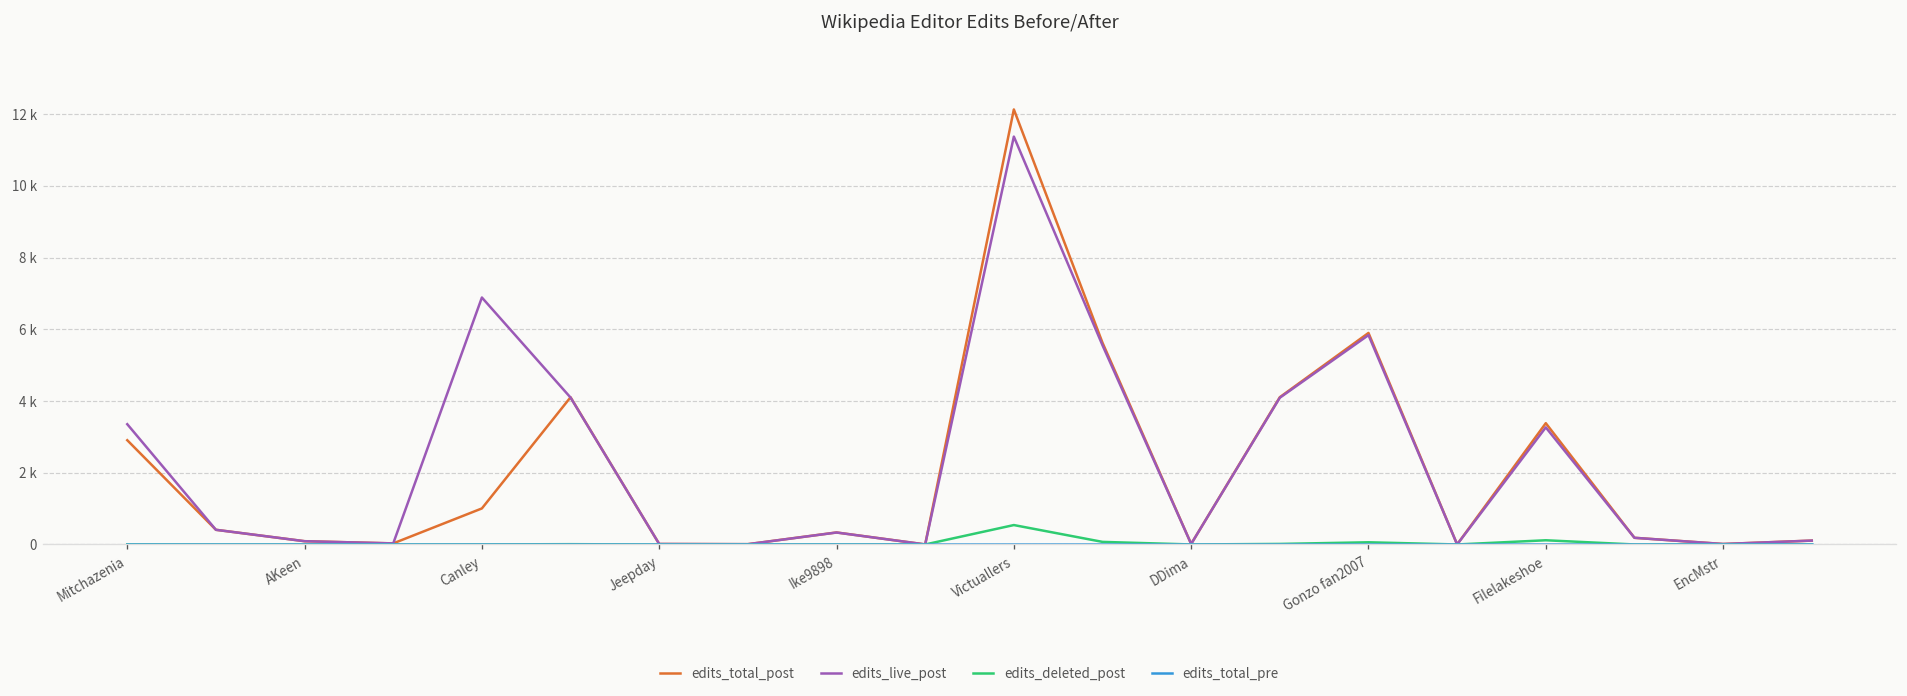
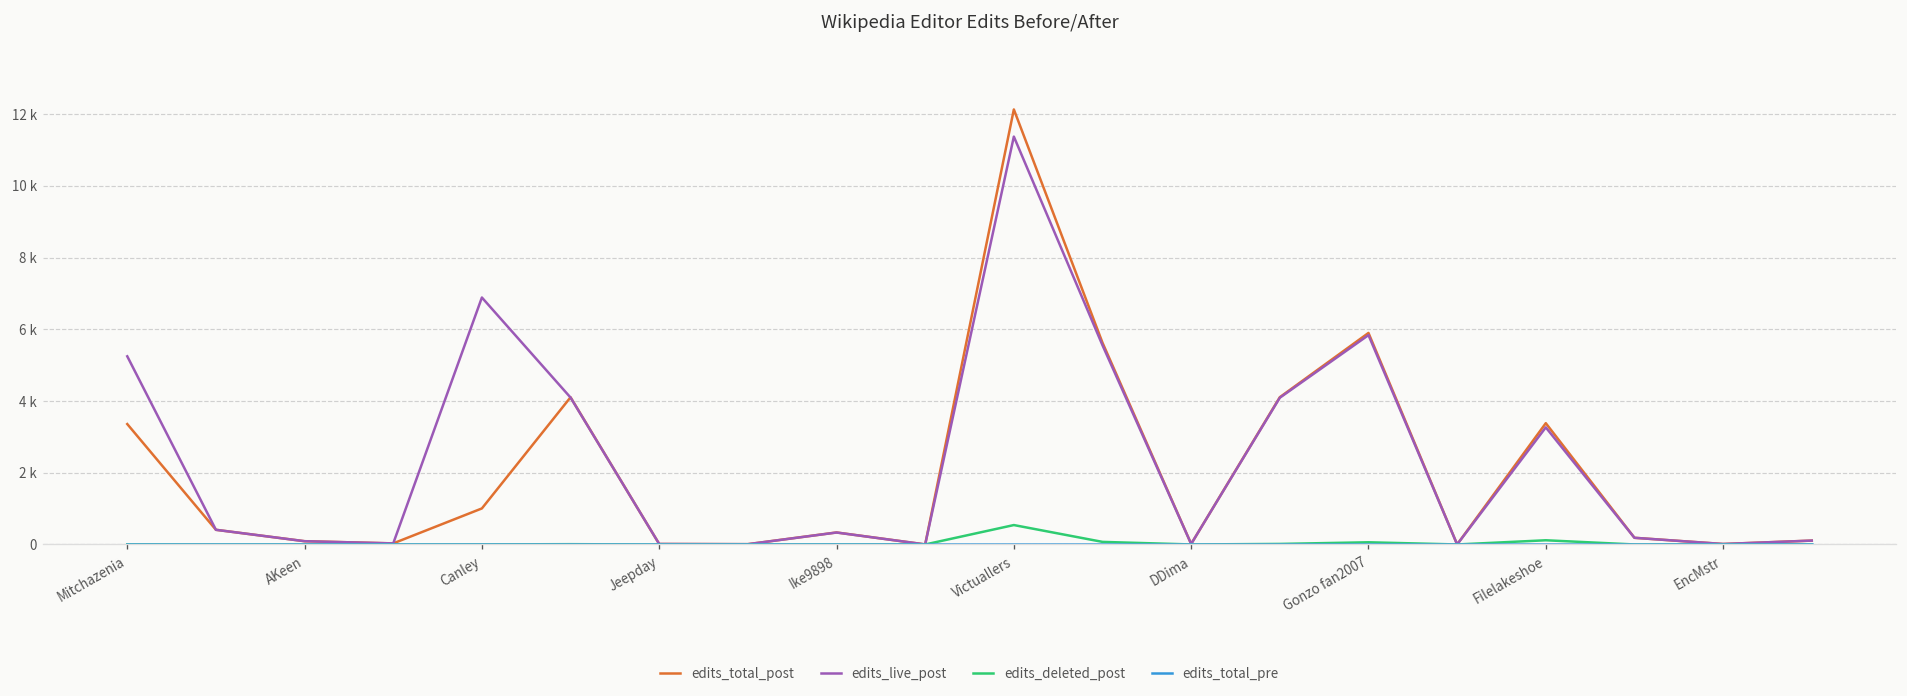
edits_total_post, Mitchazenia: 2900 -> 3400
edits_live_post, Mitchazenia: 3400 -> 5200
